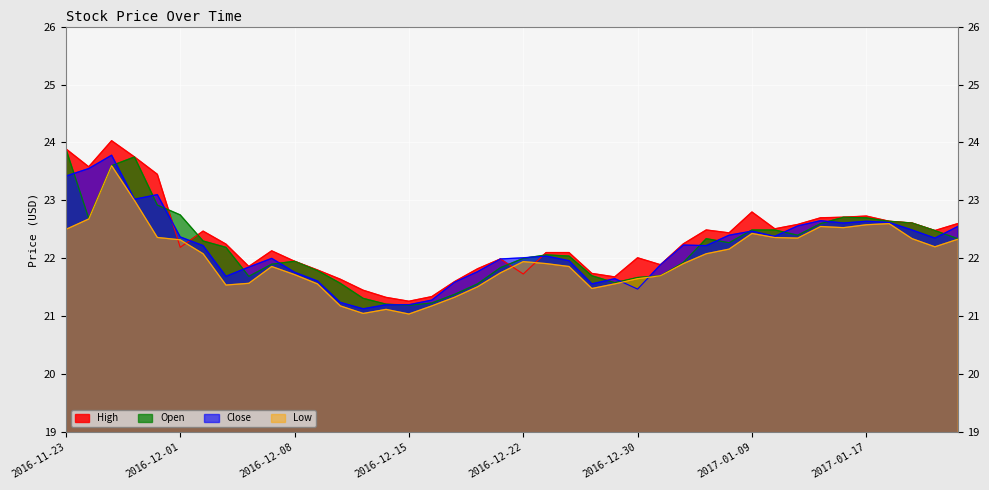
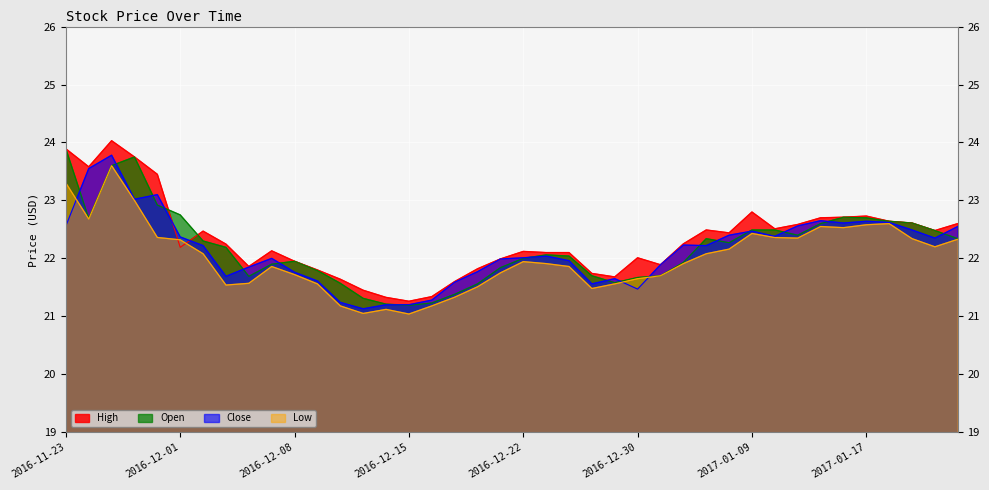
Close, 2016-11-23: 23.4 -> 22.6
Low, 2016-11-23: 22.5 -> 23.3
High, 2016-12-22: 21.7 -> 22.1
